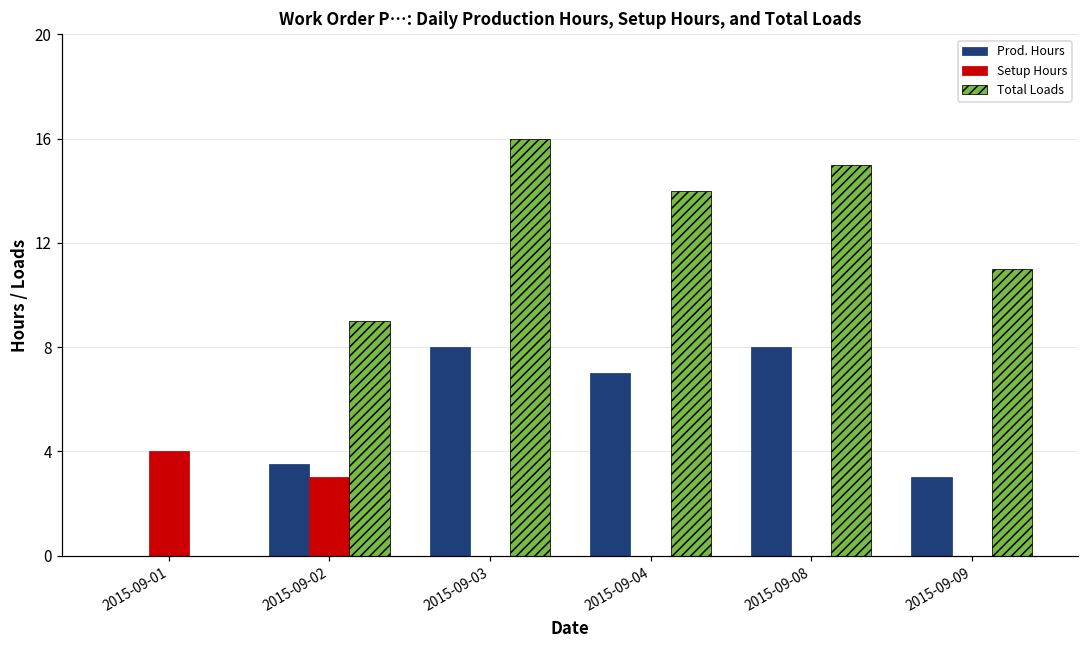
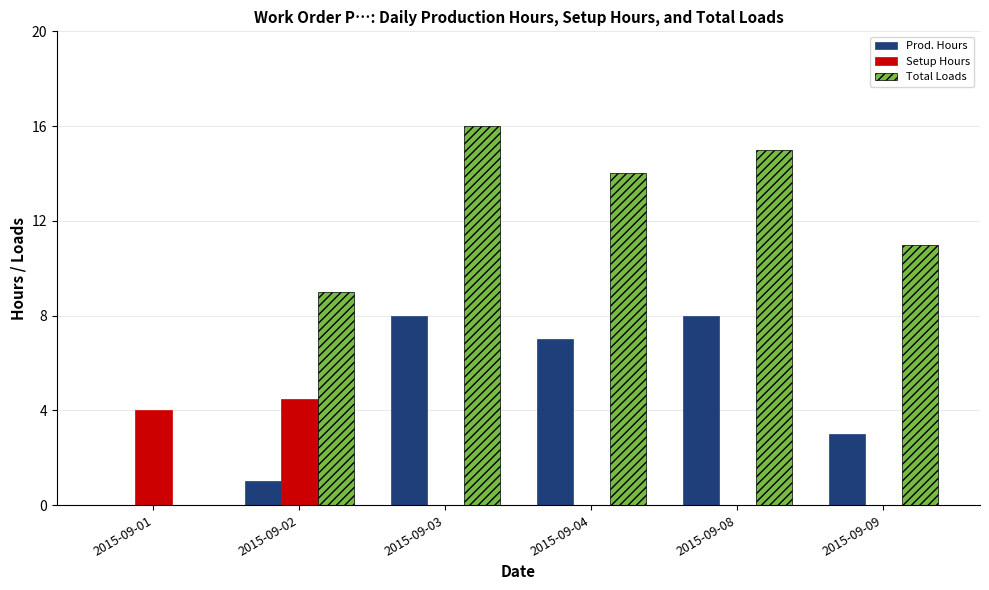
Prod. Hours, 2015-09-02: 3.5 -> 1.0
Setup Hours, 2015-09-02: 3.0 -> 4.5
